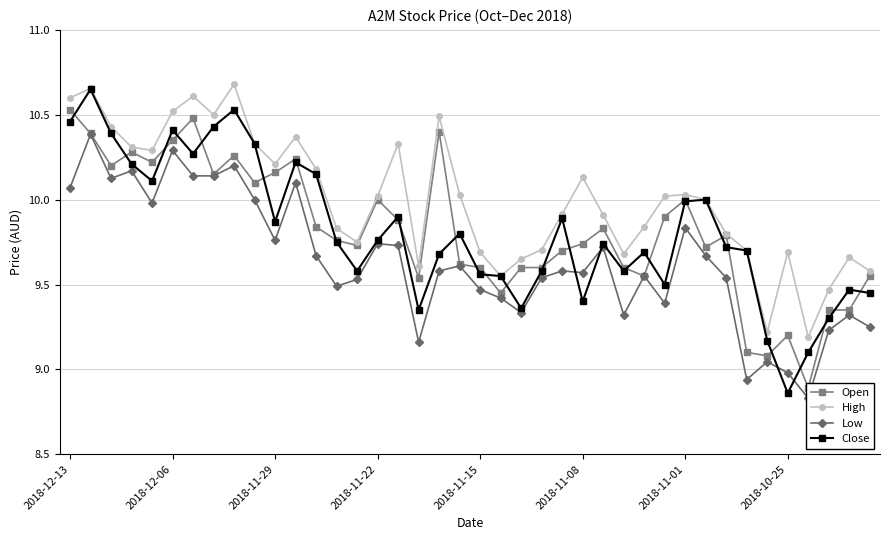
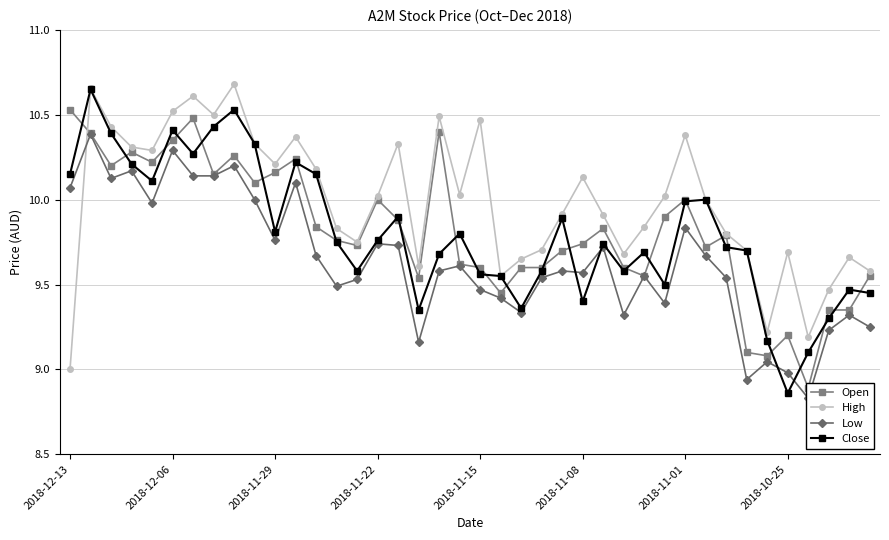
High, 2018-12-13: 10.6 -> 9.0
Close, 2018-12-13: 10.46 -> 10.15
Close, 2018-11-29: 9.87 -> 9.81
High, 2018-11-15: 9.69 -> 10.47
High, 2018-11-01: 10.03 -> 10.38
